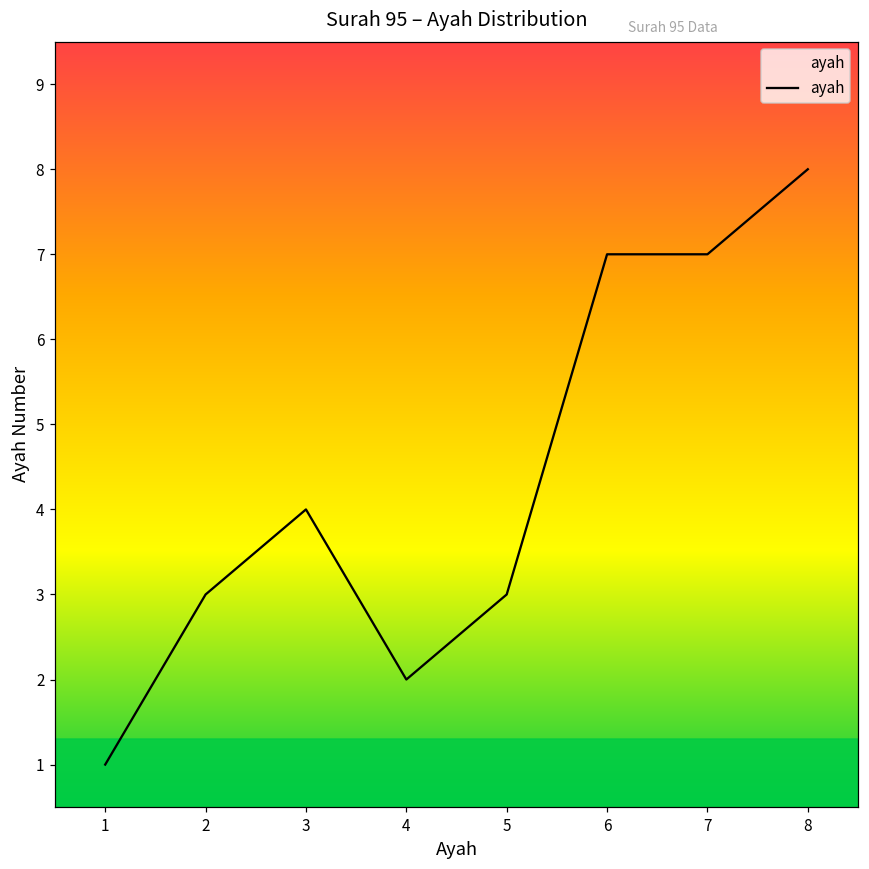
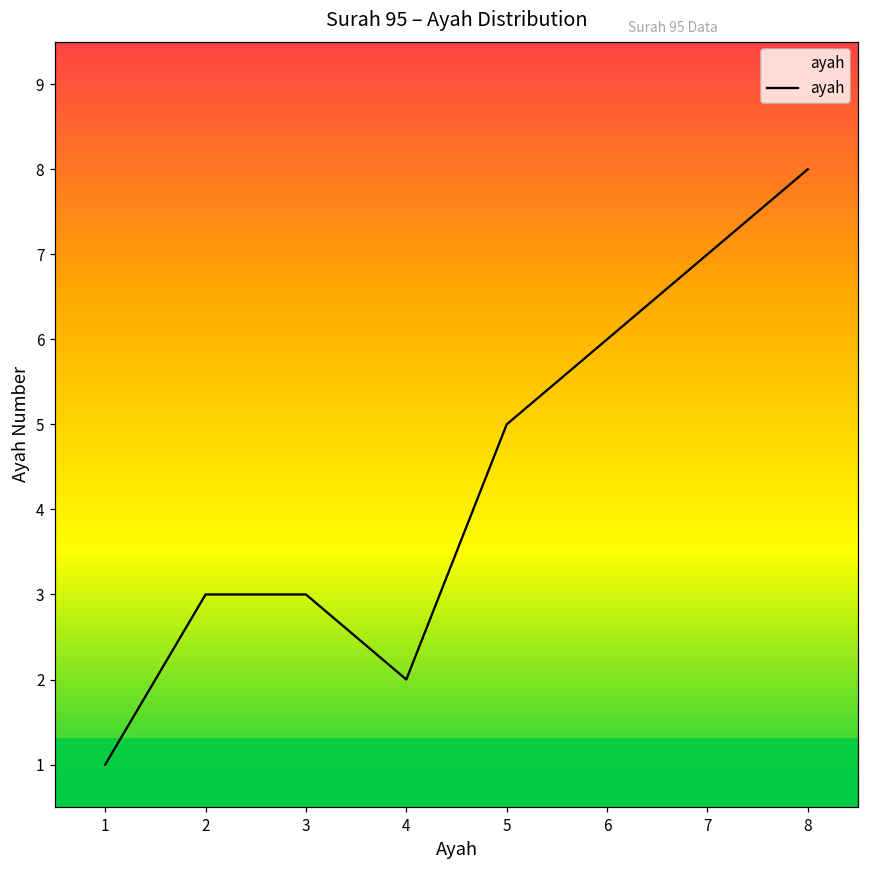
3: 4 -> 3
5: 3 -> 5
6: 7 -> 6
